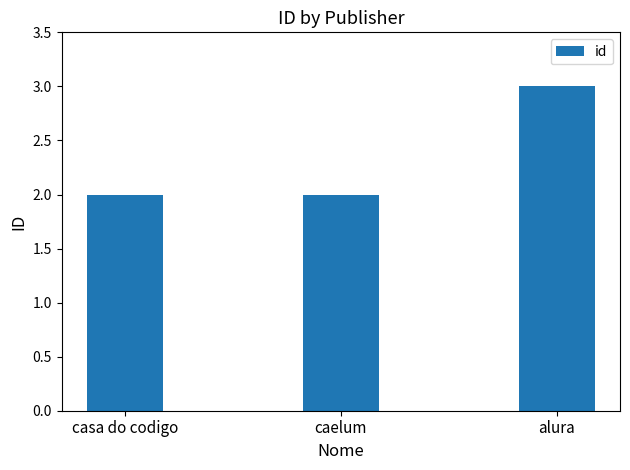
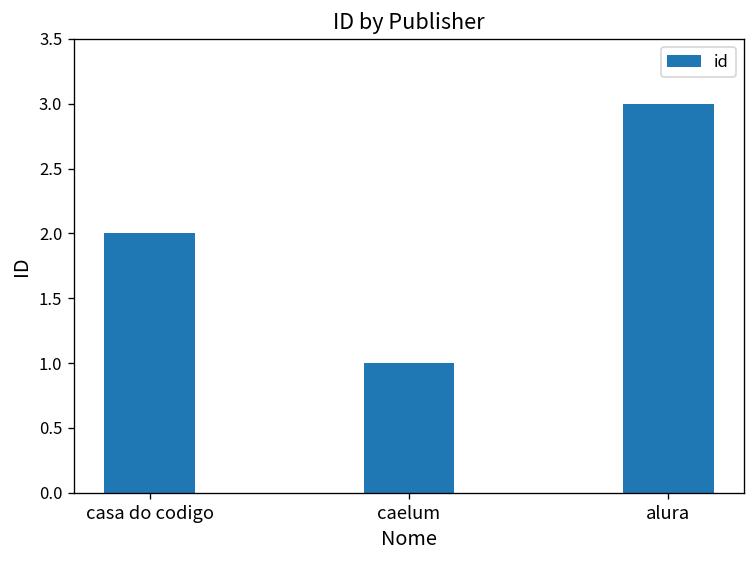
caelum: 2 -> 1
